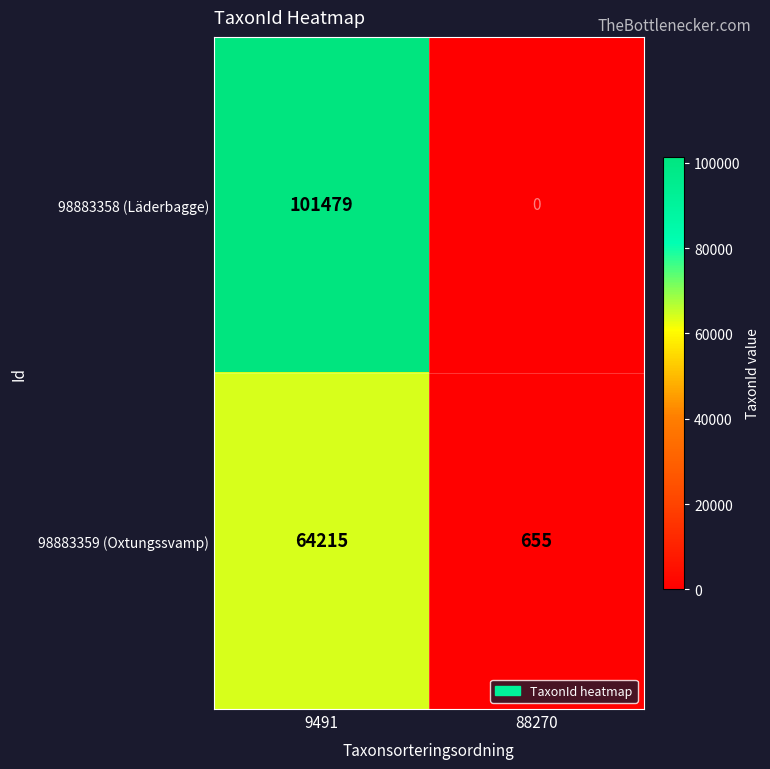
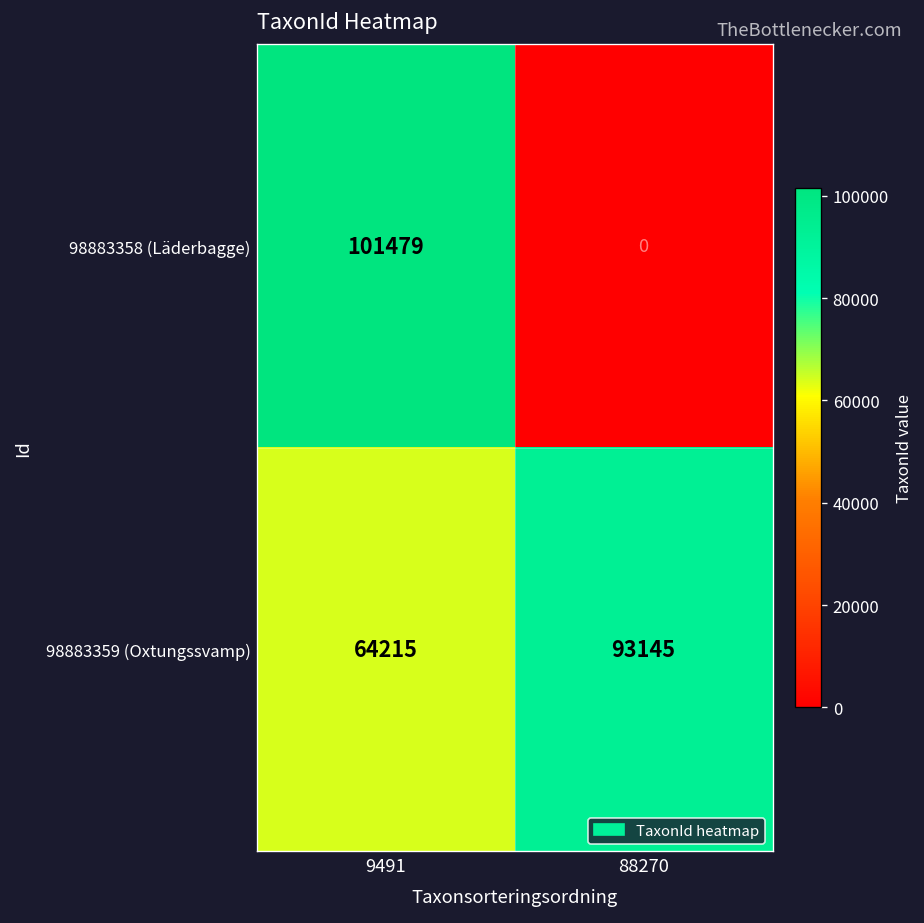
98883359 (Oxtungssvamp), 88270: 655 -> 93145
